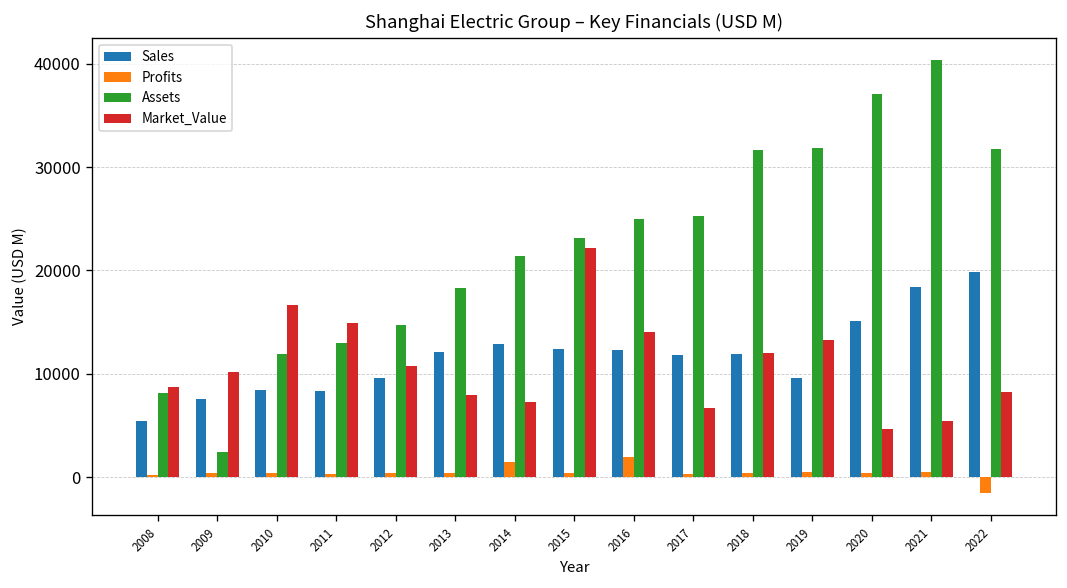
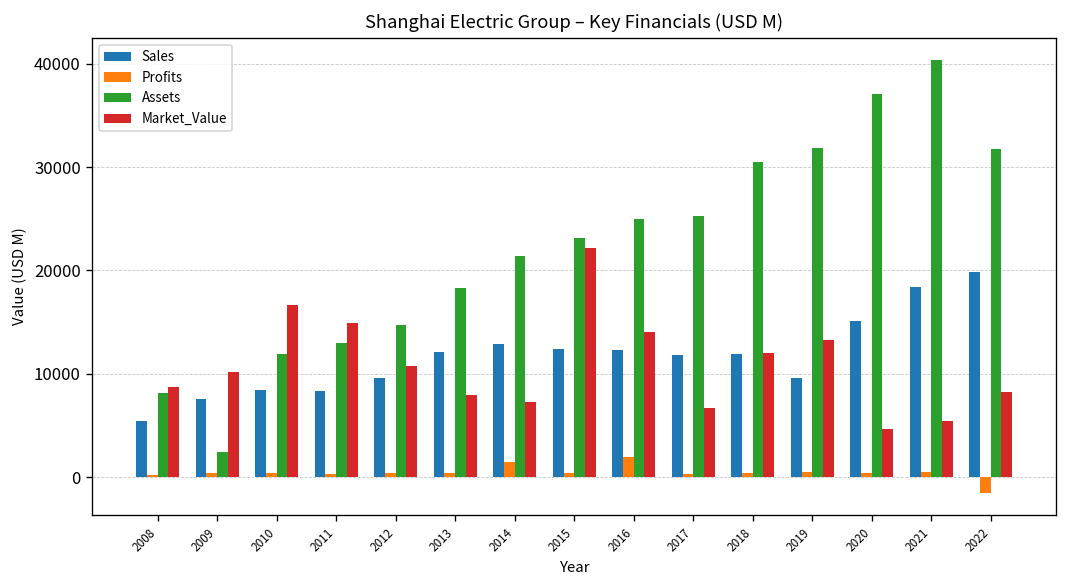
Assets, 2018: 32000 -> 30000
